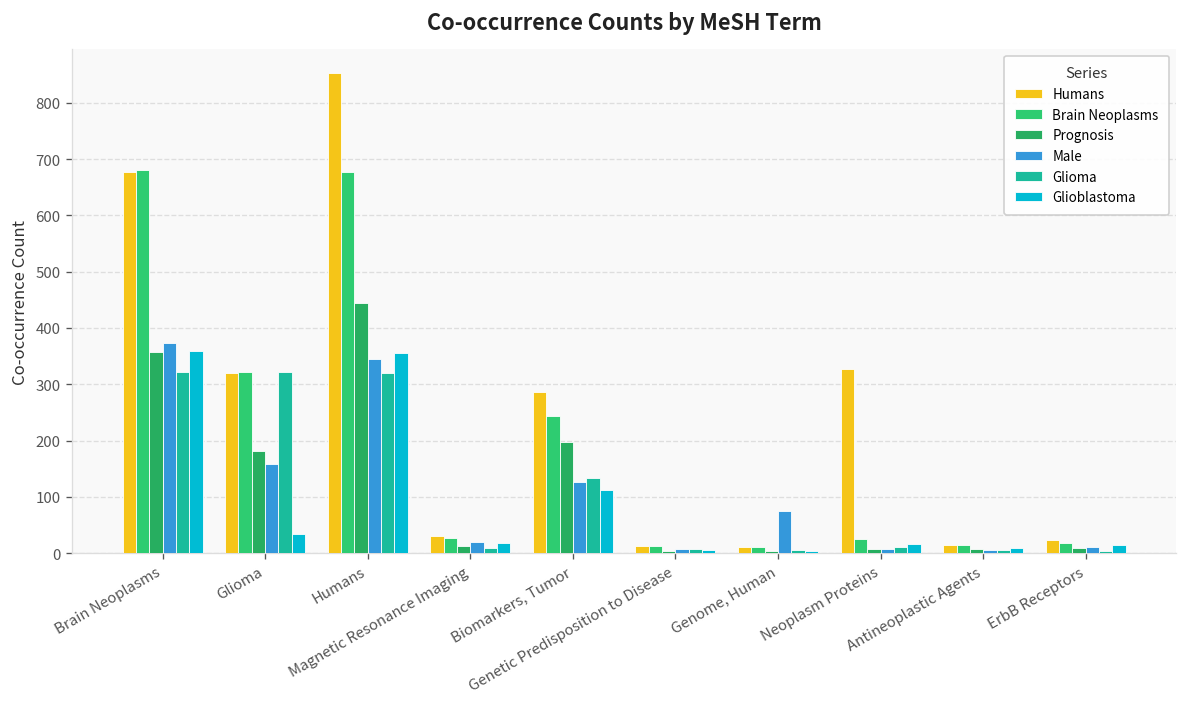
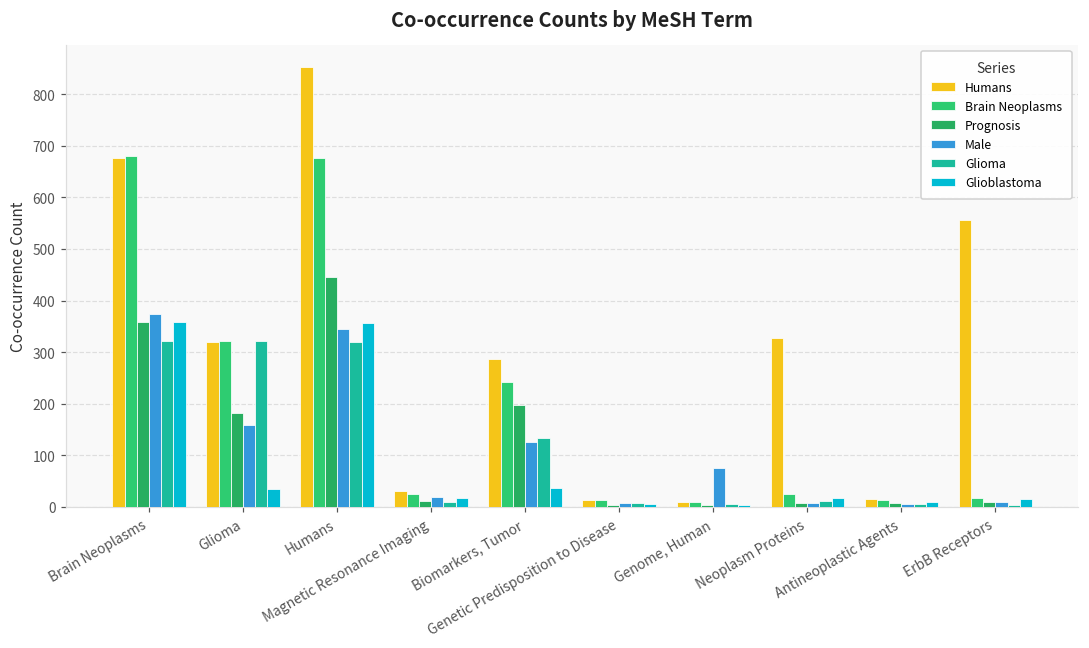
Glioblastoma, Biomarkers, Tumor: 110 -> 40
Humans, ErbB Receptors: 20 -> 560
